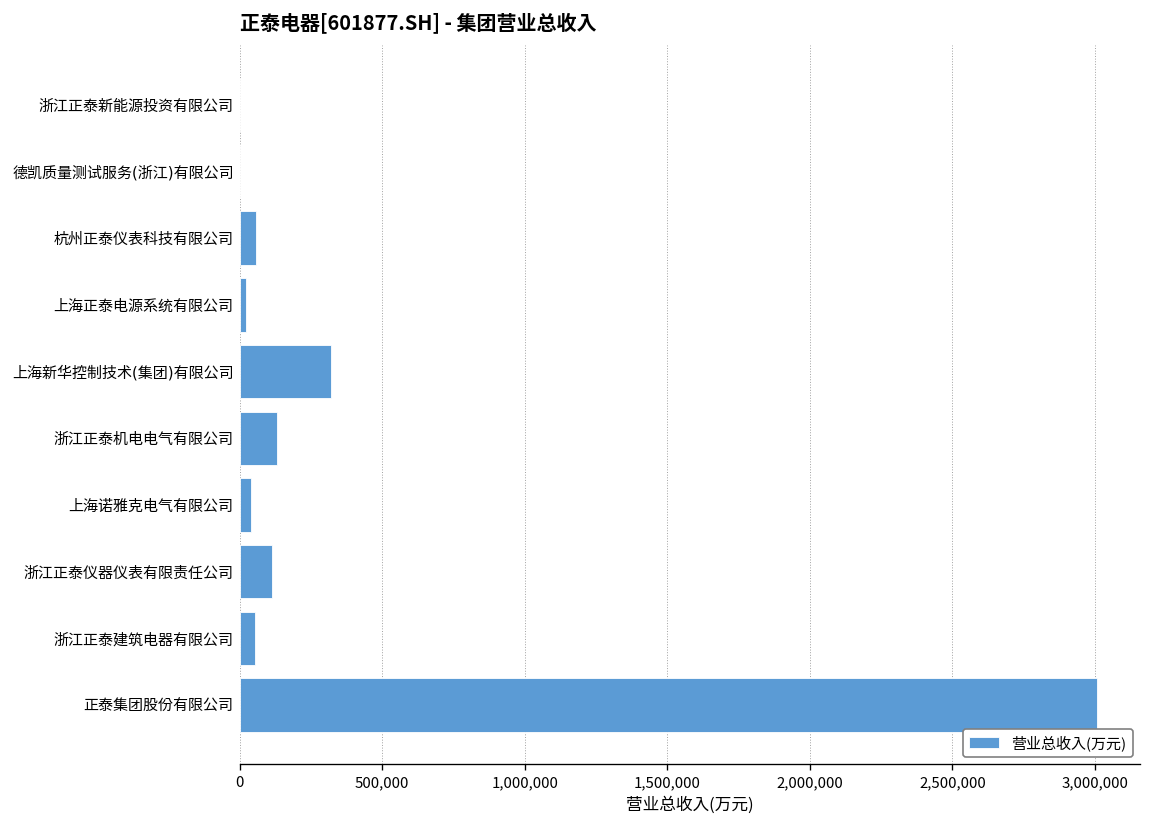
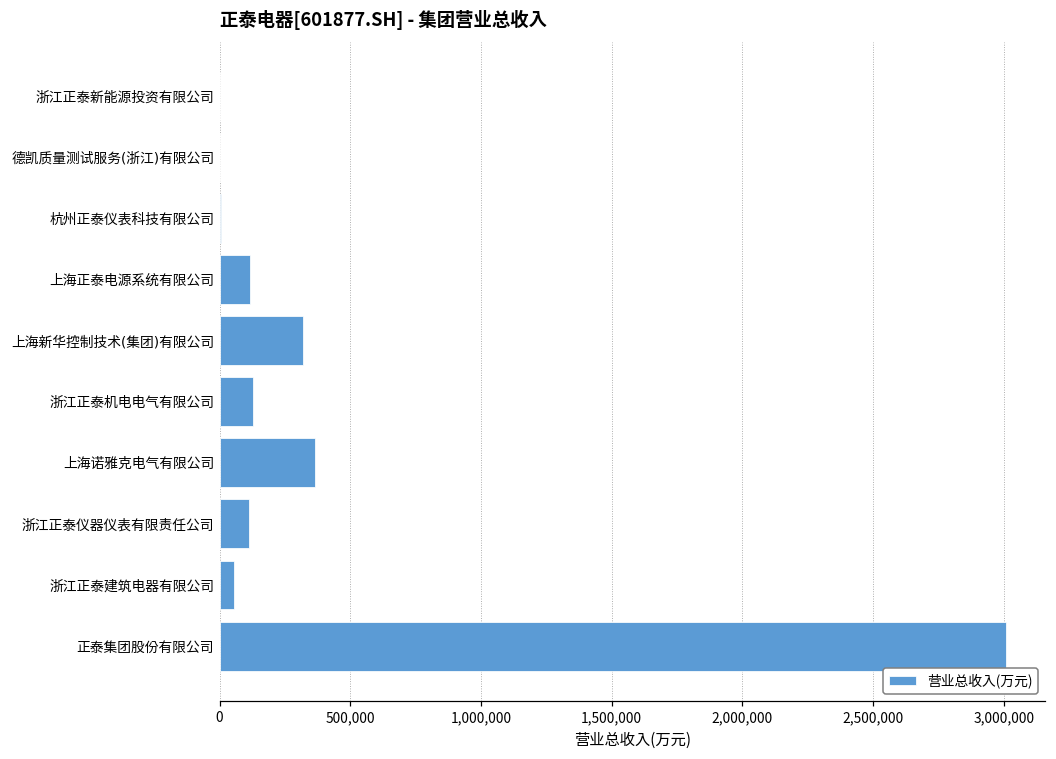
杭州正泰仪表科技有限公司: 60,000 -> 0
上海正泰电源系统有限公司: 20,000 -> 120,000
上海诺雅克电气有限公司: 40,000 -> 370,000
